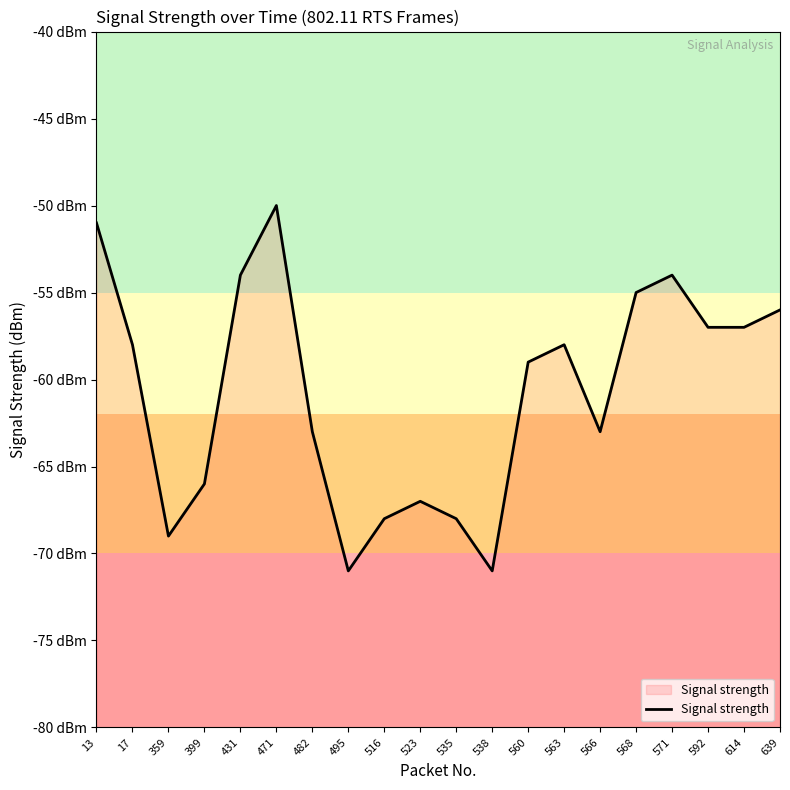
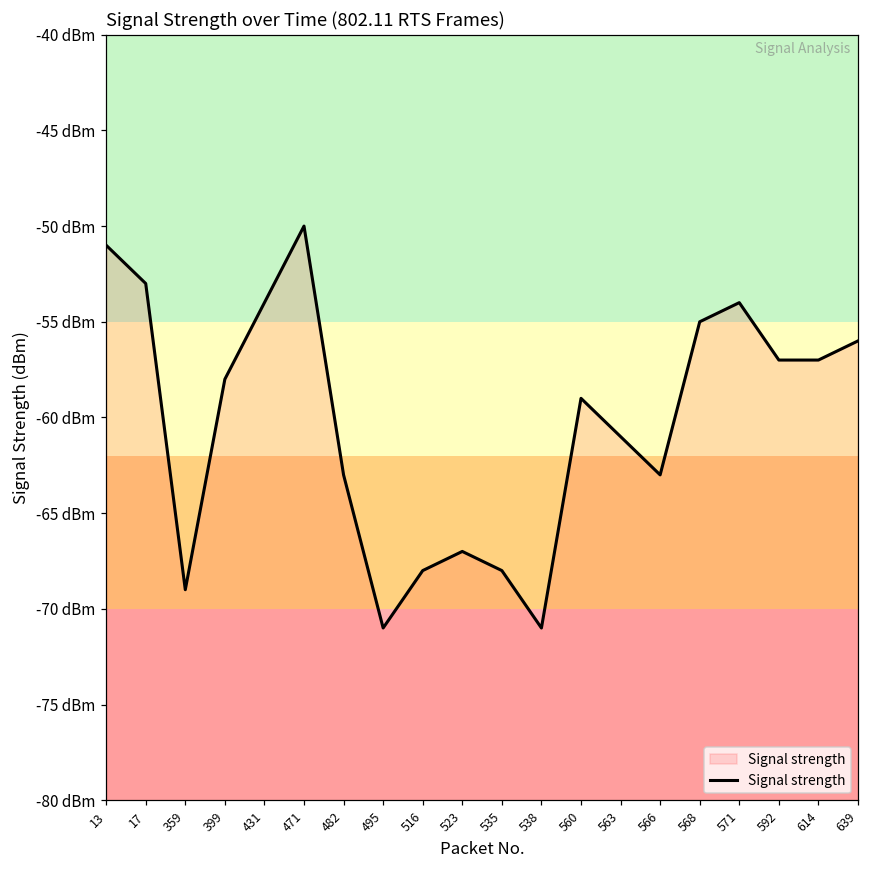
17: -58 dBm -> -53 dBm
399: -66 dBm -> -58 dBm
563: -58 dBm -> -61 dBm
